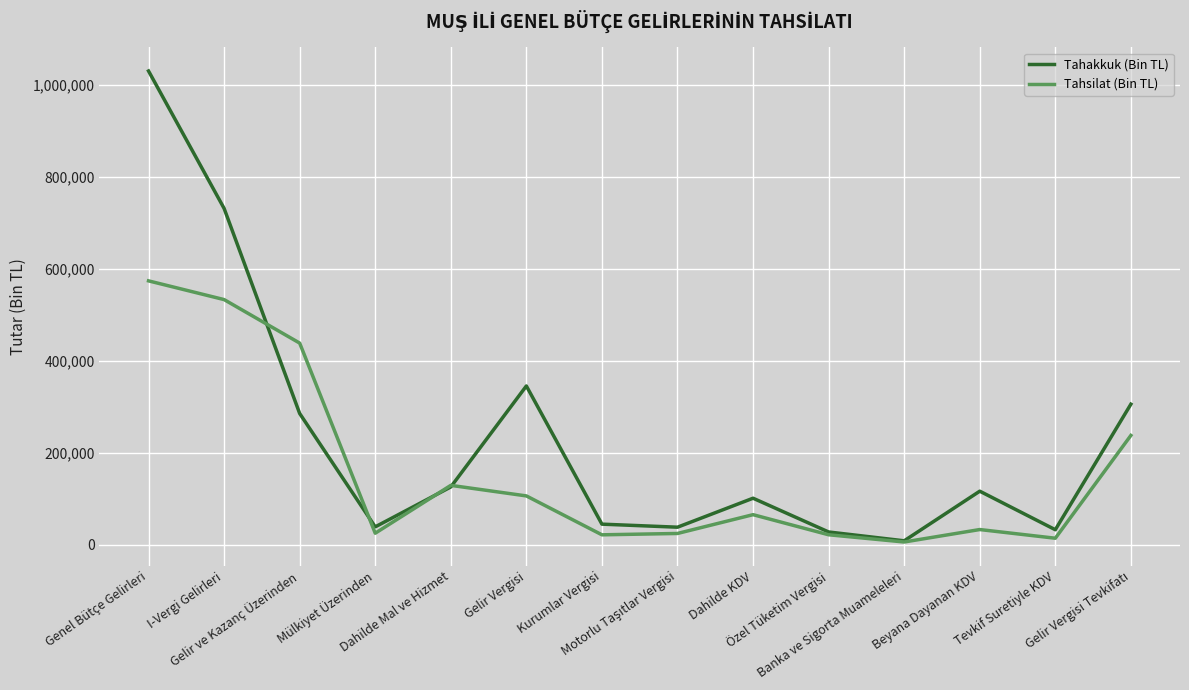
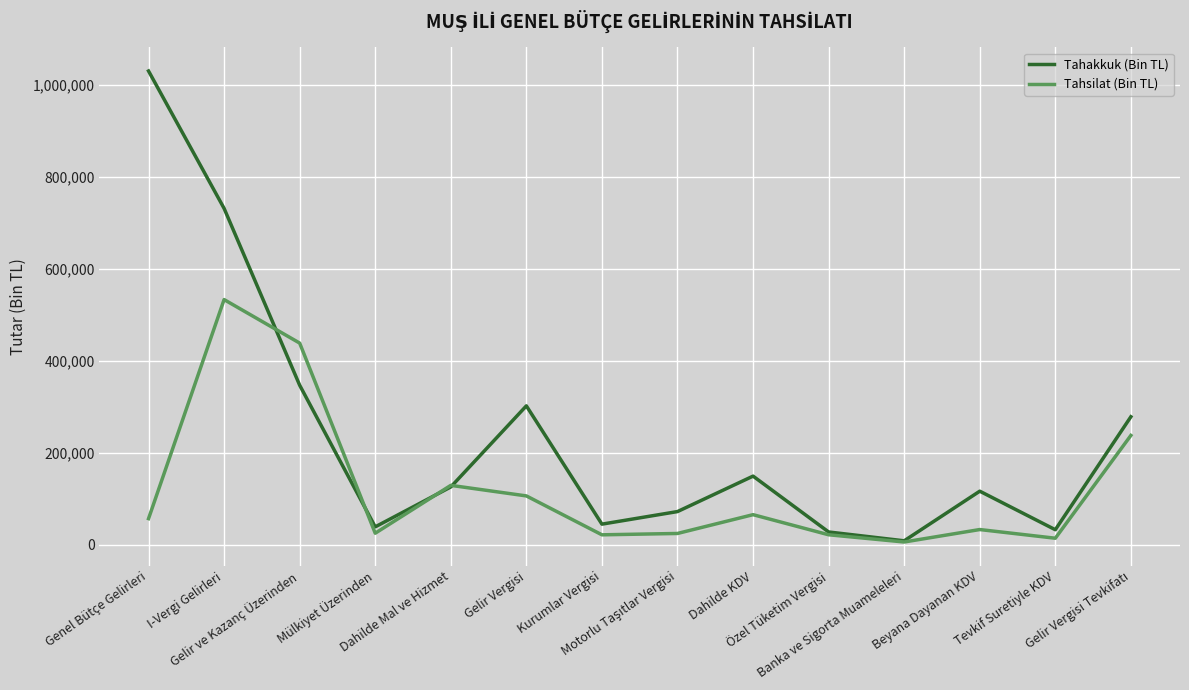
Tahsilat (Bin TL), Genel Bütçe Gelirleri: 570,000 -> 60,000
Tahakkuk (Bin TL), Gelir ve Kazanç Üzerinden: 290,000 -> 350,000
Tahakkuk (Bin TL), Gelir Vergisi: 350,000 -> 300,000
Tahakkuk (Bin TL), Motorlu Taşıtlar Vergisi: 40,000 -> 70,000
Tahakkuk (Bin TL), Dahilde KDV: 100,000 -> 150,000
Tahakkuk (Bin TL), Gelir Vergisi Tevkifatı: 310,000 -> 280,000
